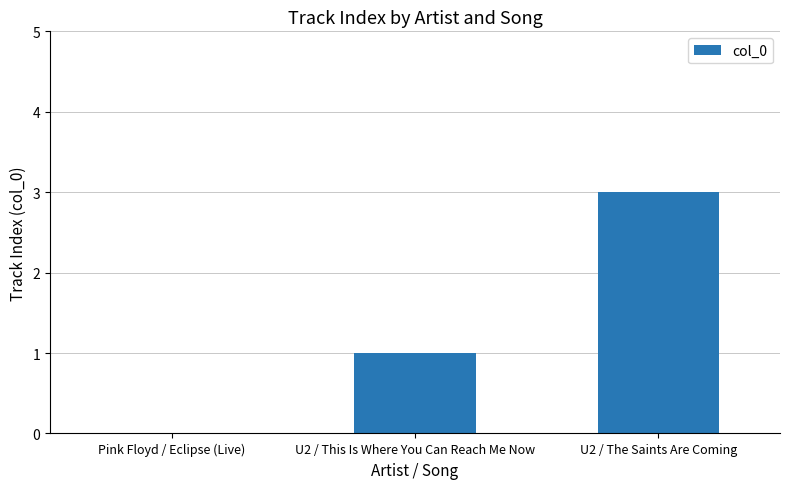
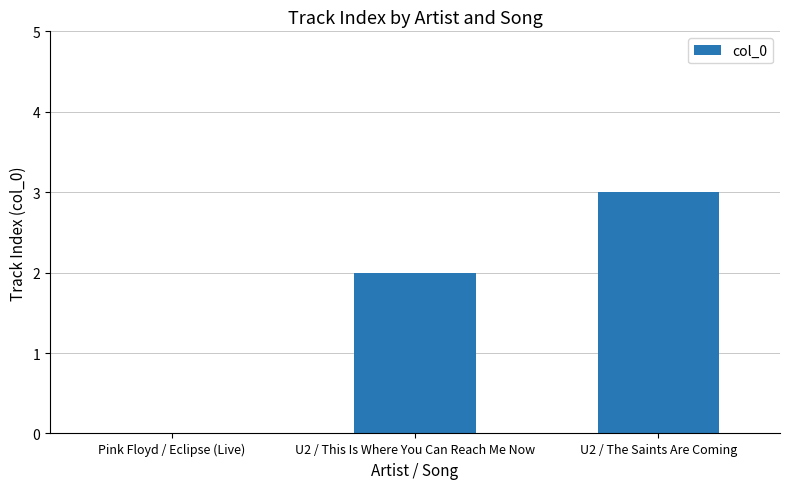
U2 / This Is Where You Can Reach Me Now: 1 -> 2
